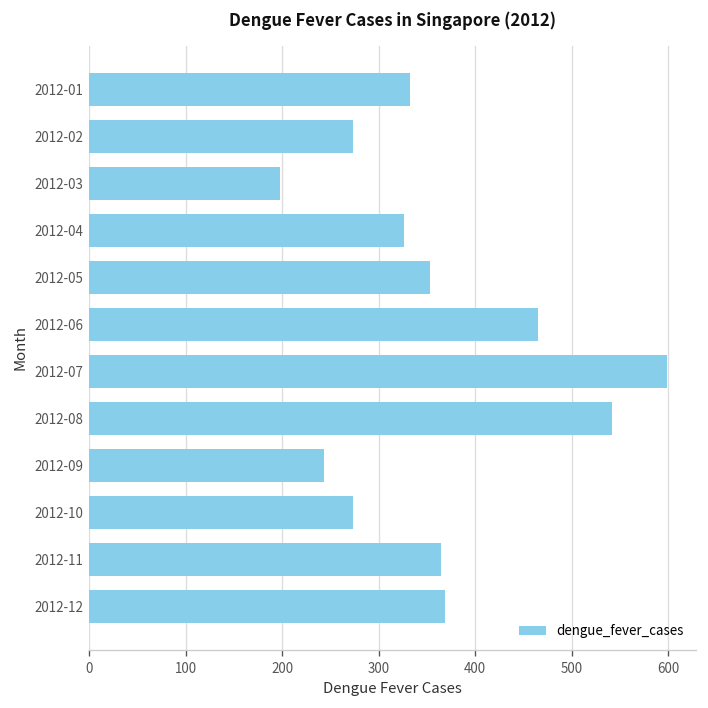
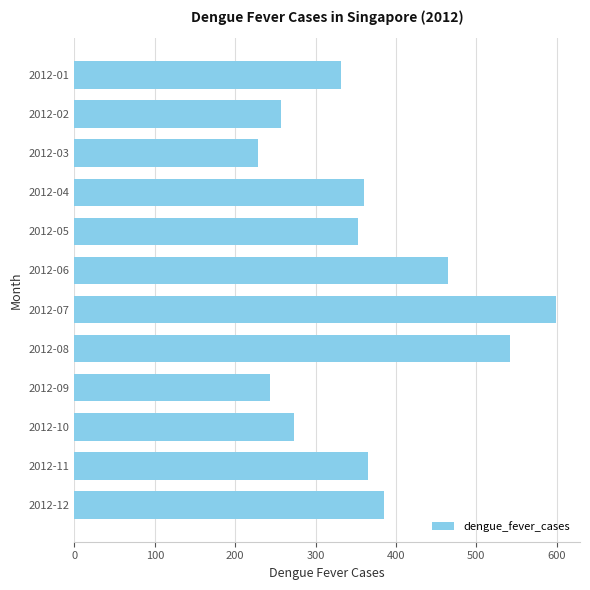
2012-02: 270 -> 260
2012-03: 200 -> 230
2012-04: 330 -> 360
2012-12: 370 -> 390
